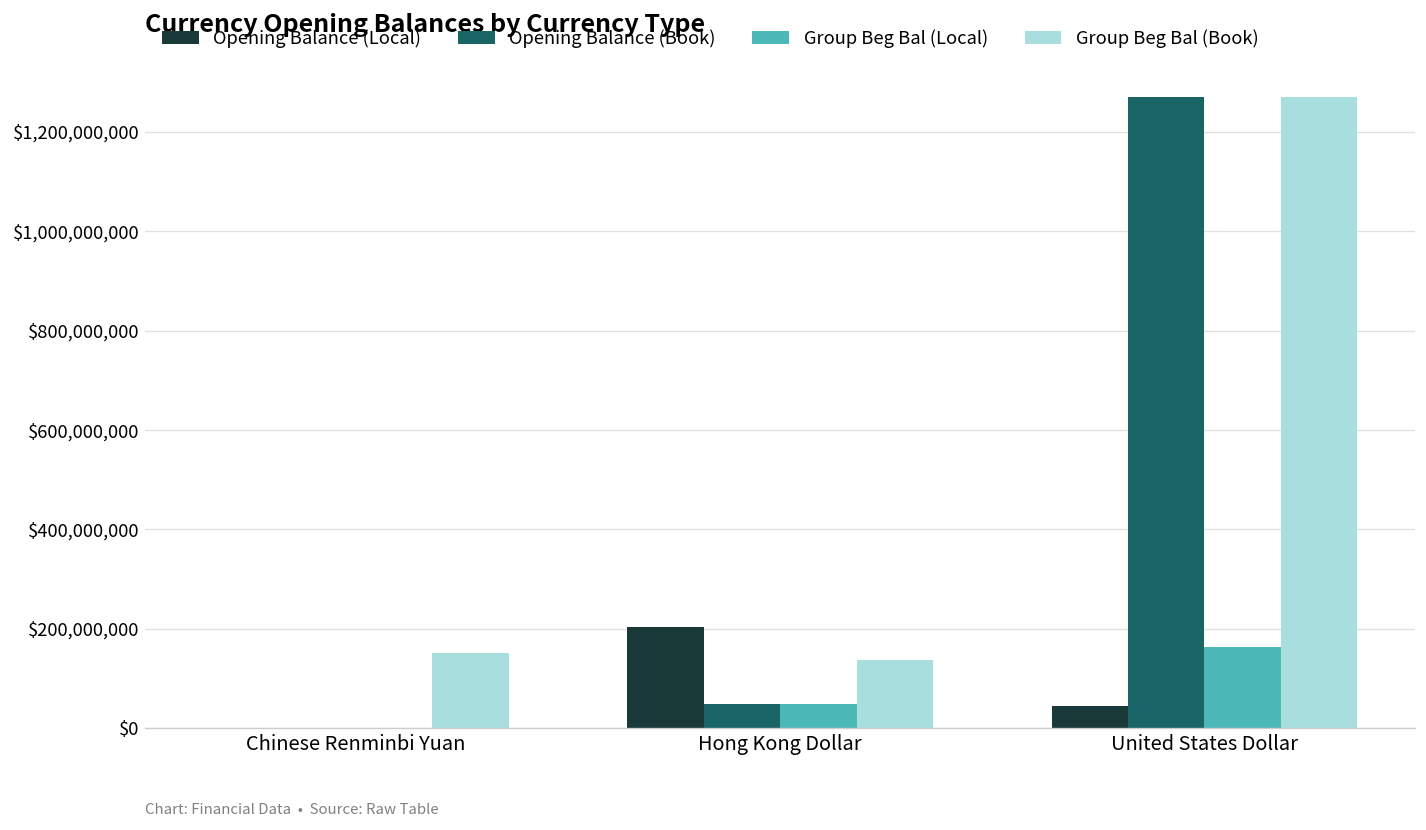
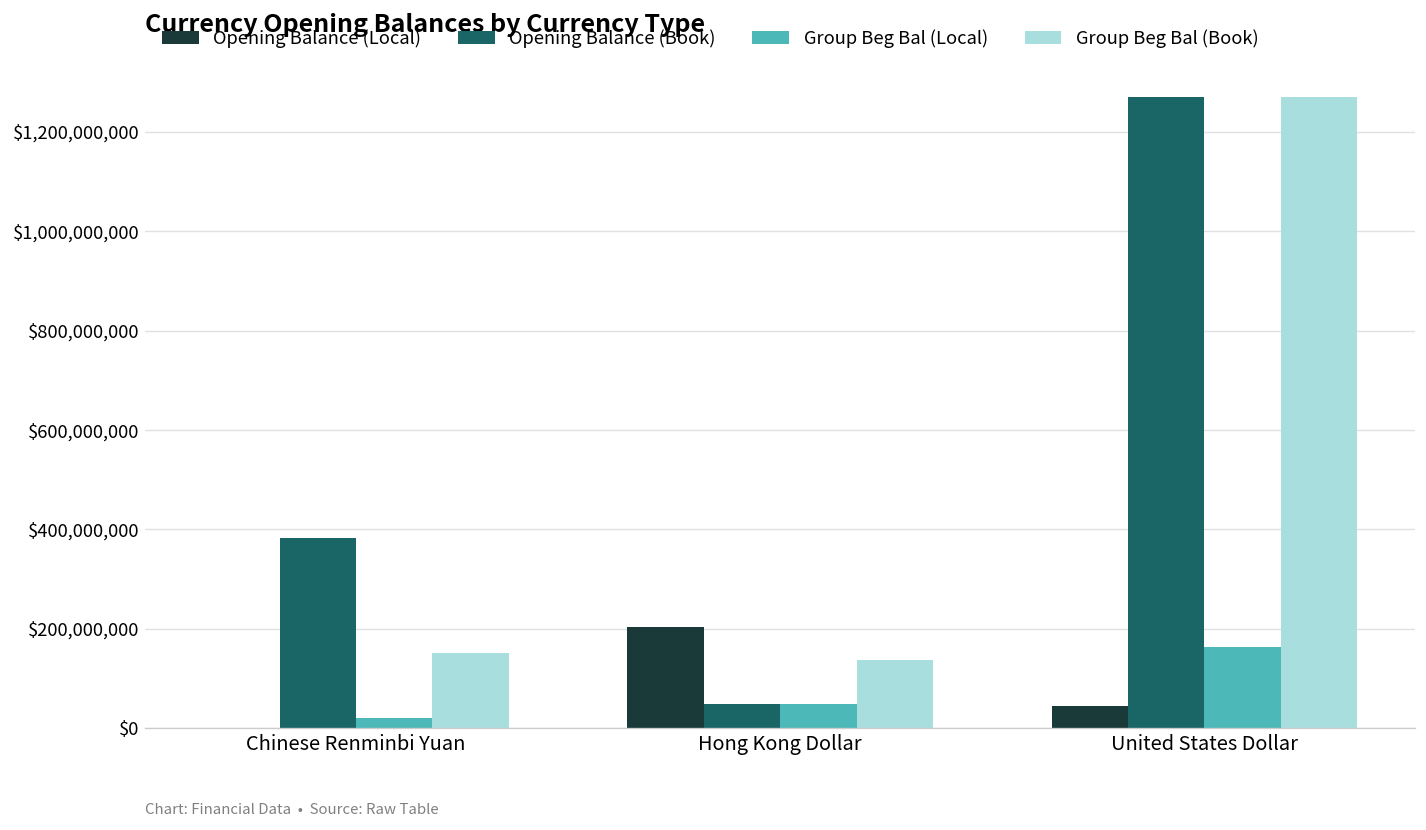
Opening Balance (Book), Chinese Renminbi Yuan: $0 -> $380,000,000
Group Beg Bal (Local), Chinese Renminbi Yuan: $0 -> $20,000,000
